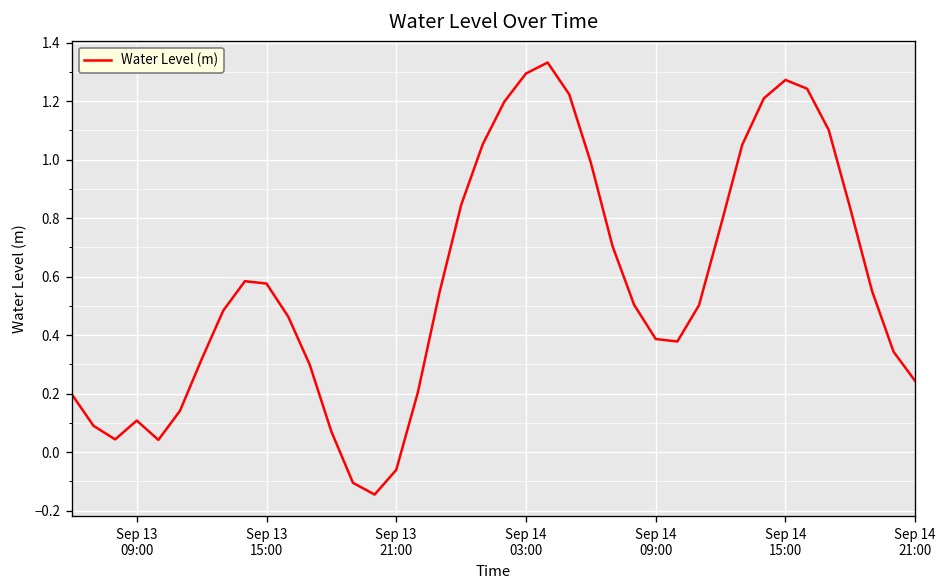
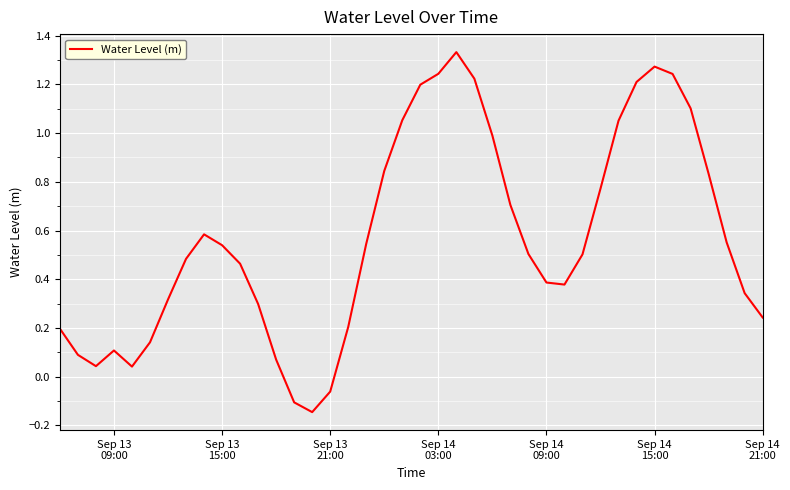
Sep 13 15:00: 0.58 -> 0.54
Sep 14 03:00: 1.29 -> 1.24
